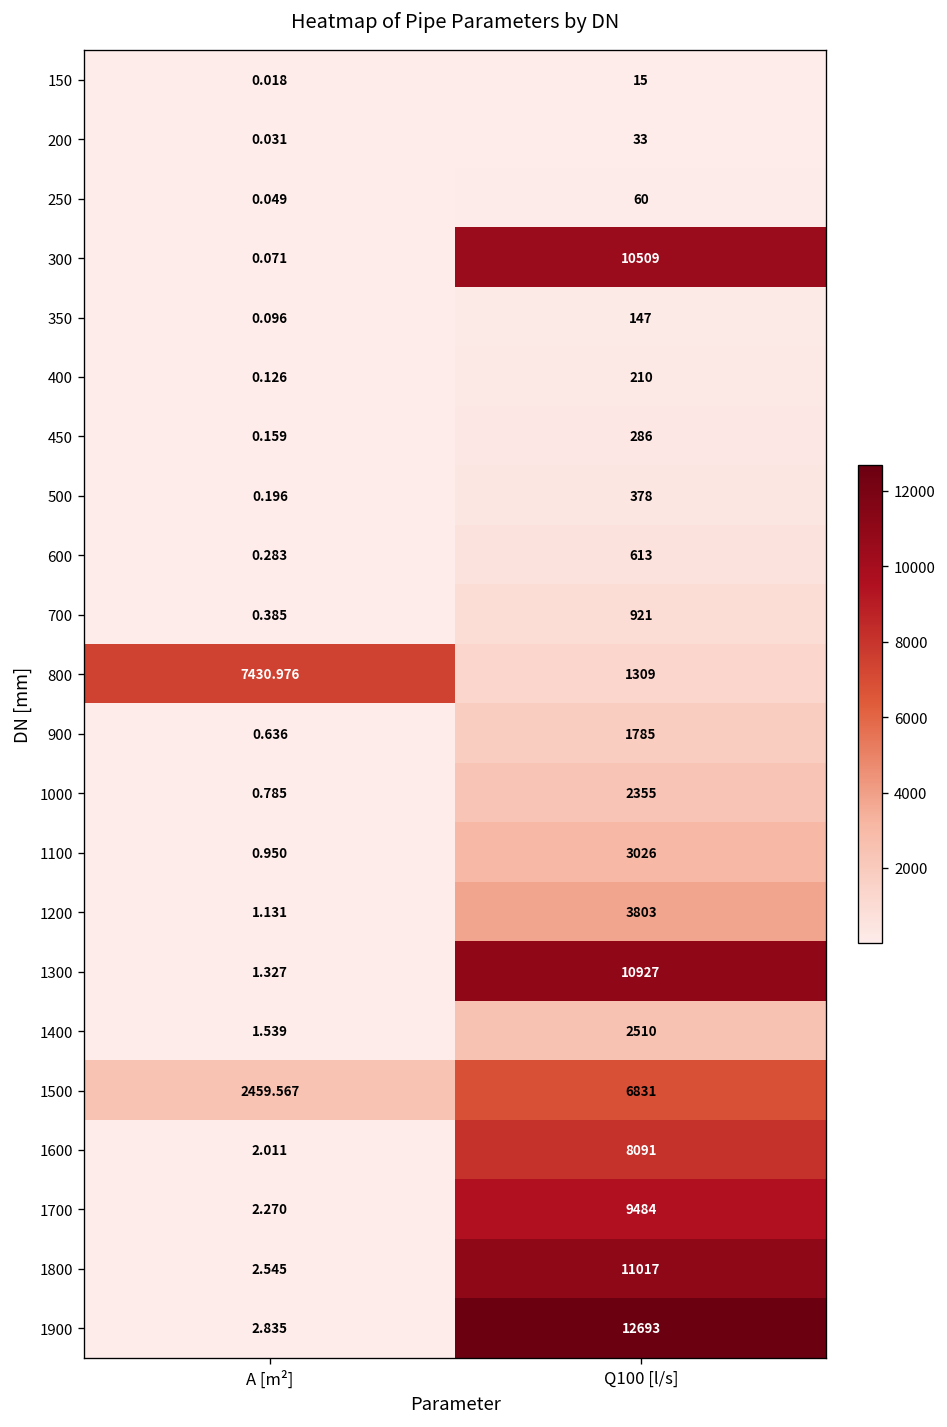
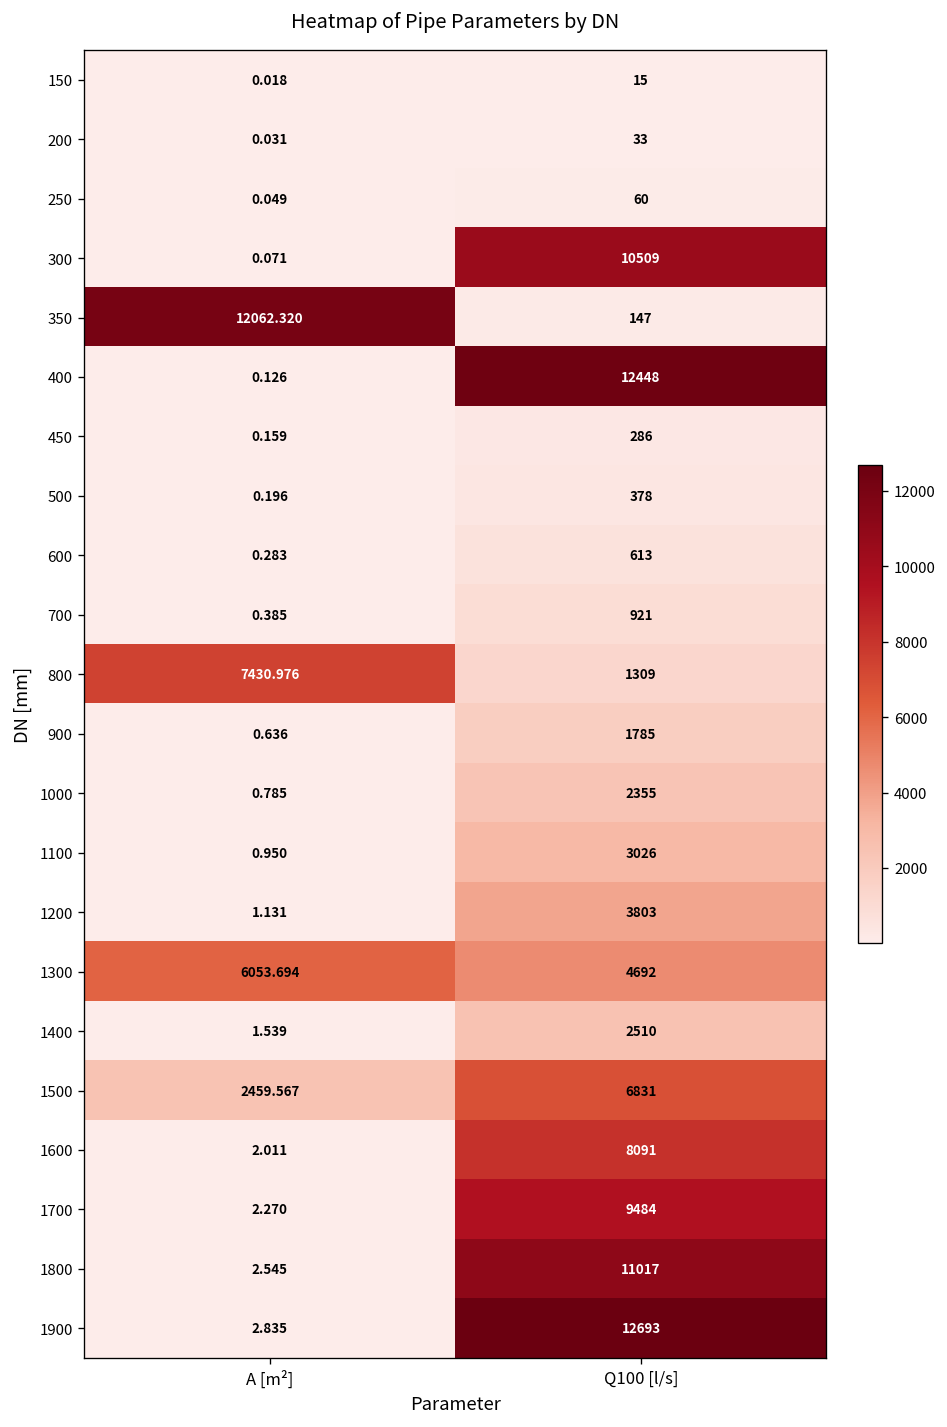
350, A [m²]: 0.096 -> 12062.320
400, Q100 [l/s]: 210 -> 12448
1300, A [m²]: 1.327 -> 6053.694
1300, Q100 [l/s]: 10927 -> 4692
